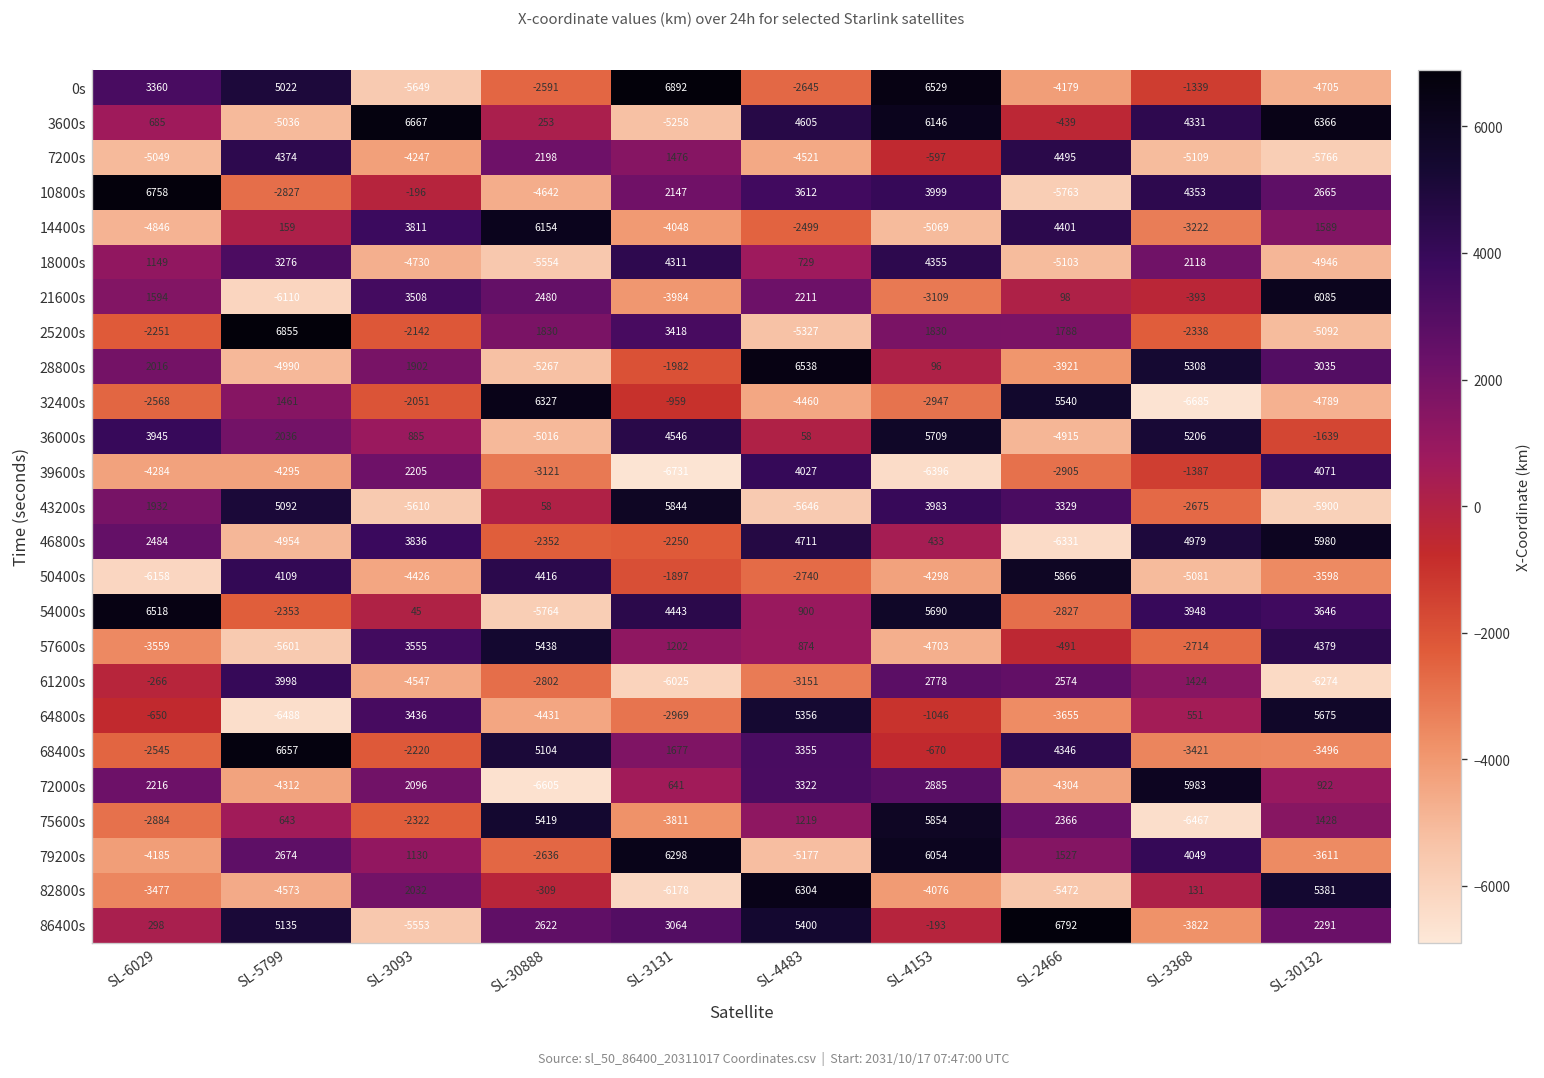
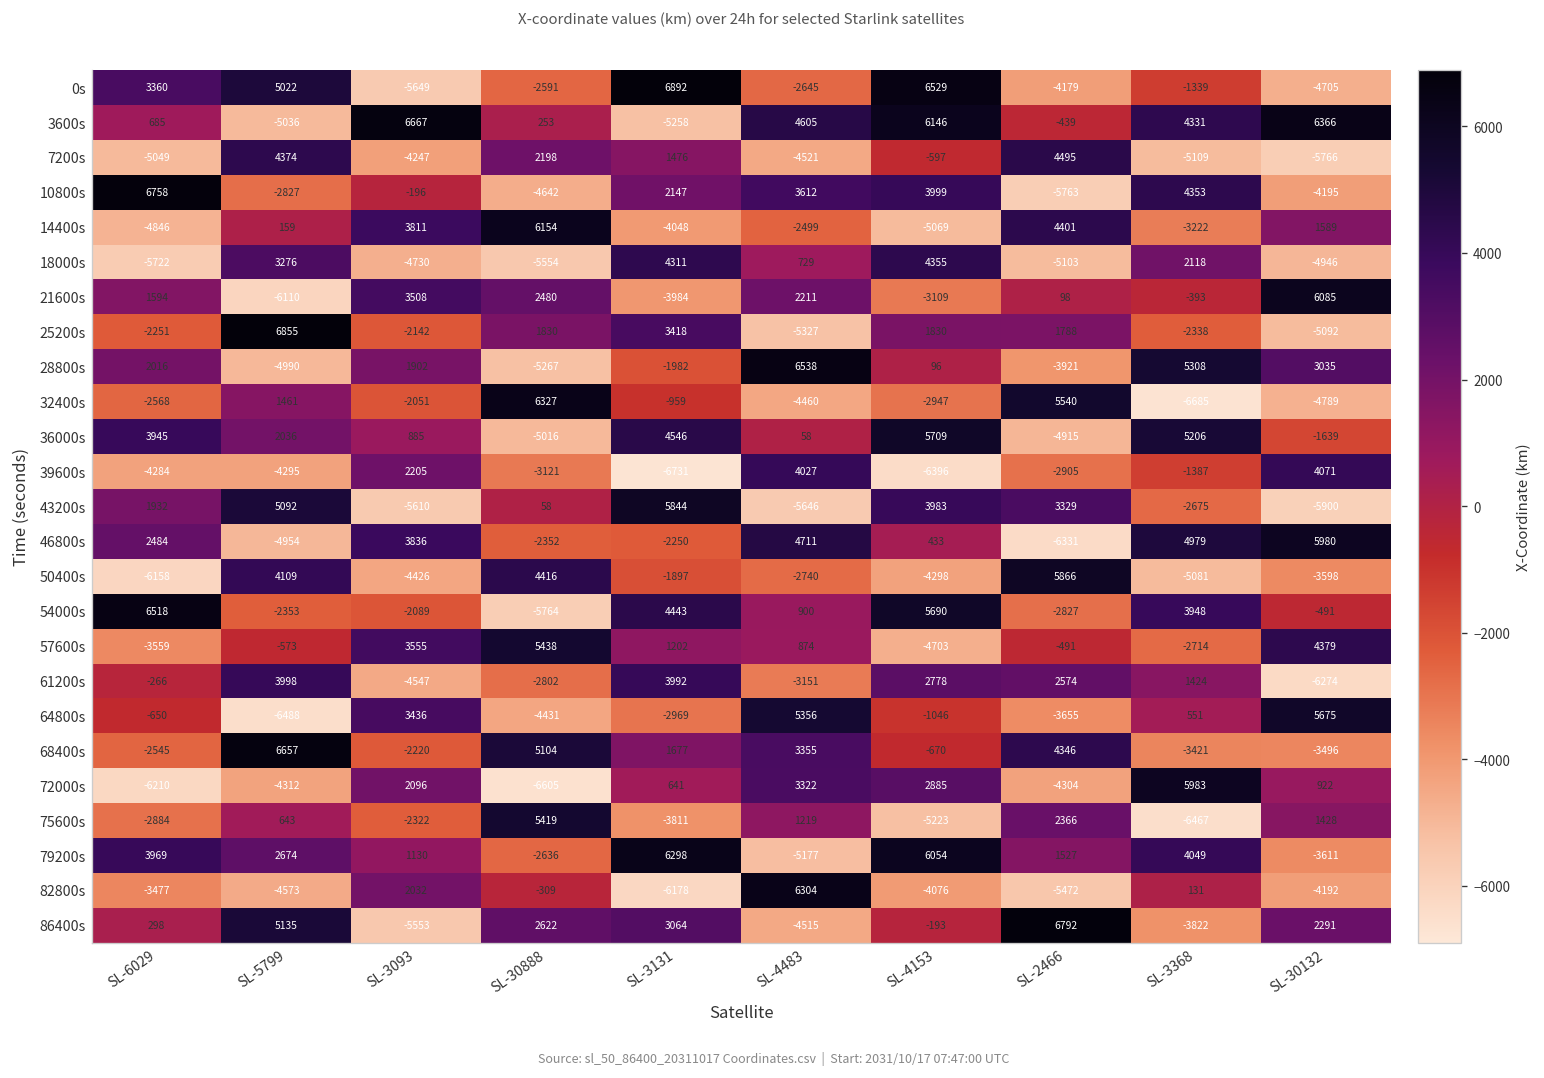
10800s, SL-30132: 2665 -> -4195
18000s, SL-6029: 1149 -> -5722
54000s, SL-3093: 45 -> -2089
54000s, SL-30132: 3646 -> -491
57600s, SL-5799: -5601 -> -573
61200s, SL-3131: -6025 -> 3992
72000s, SL-6029: 2216 -> -6210
75600s, SL-4153: 5854 -> -5223
79200s, SL-6029: -4185 -> 3969
82800s, SL-30132: 5381 -> -4192
86400s, SL-4483: 5400 -> -4515
